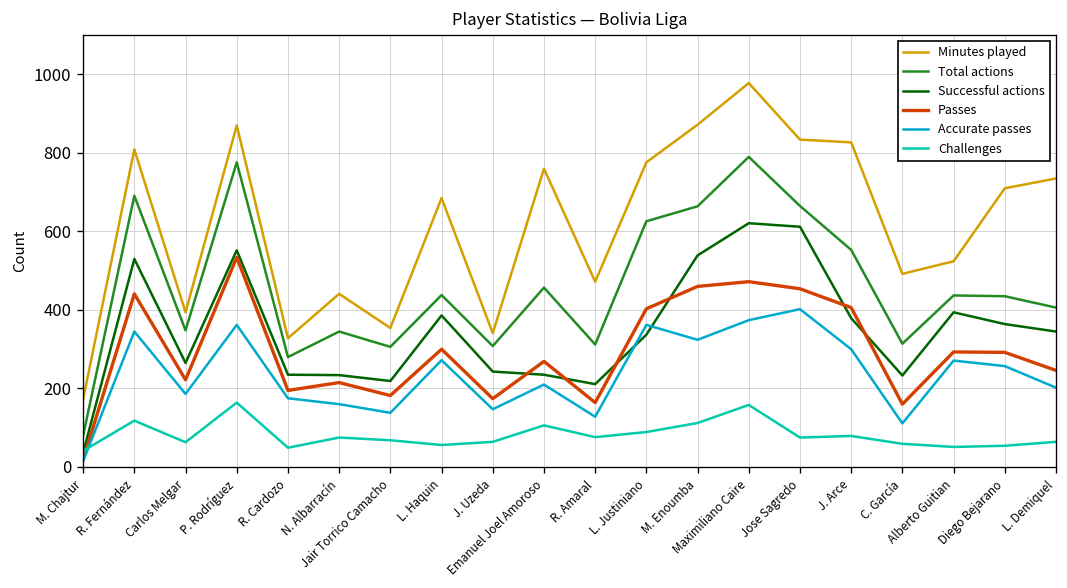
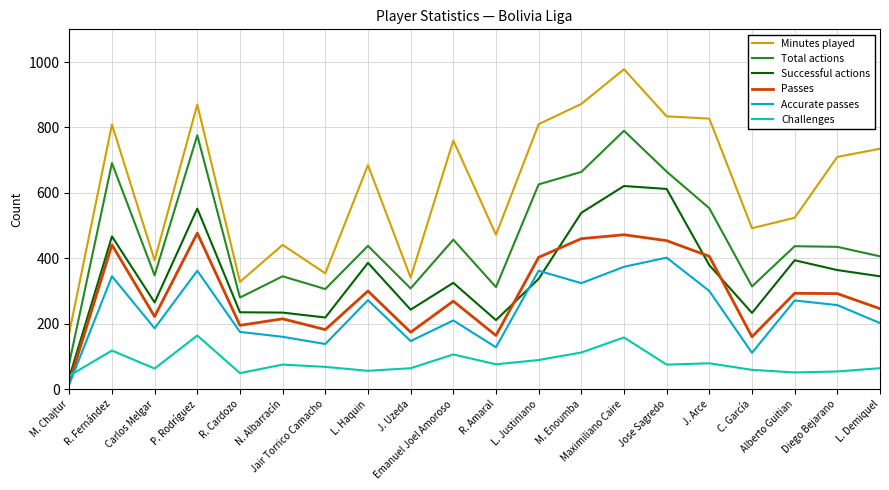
Successful actions, R. Fernández: 530 -> 470
Passes, P. Rodríguez: 530 -> 480
Successful actions, Emanuel Joel Amoroso: 240 -> 330
Minutes played, L. Justiniano: 780 -> 810
